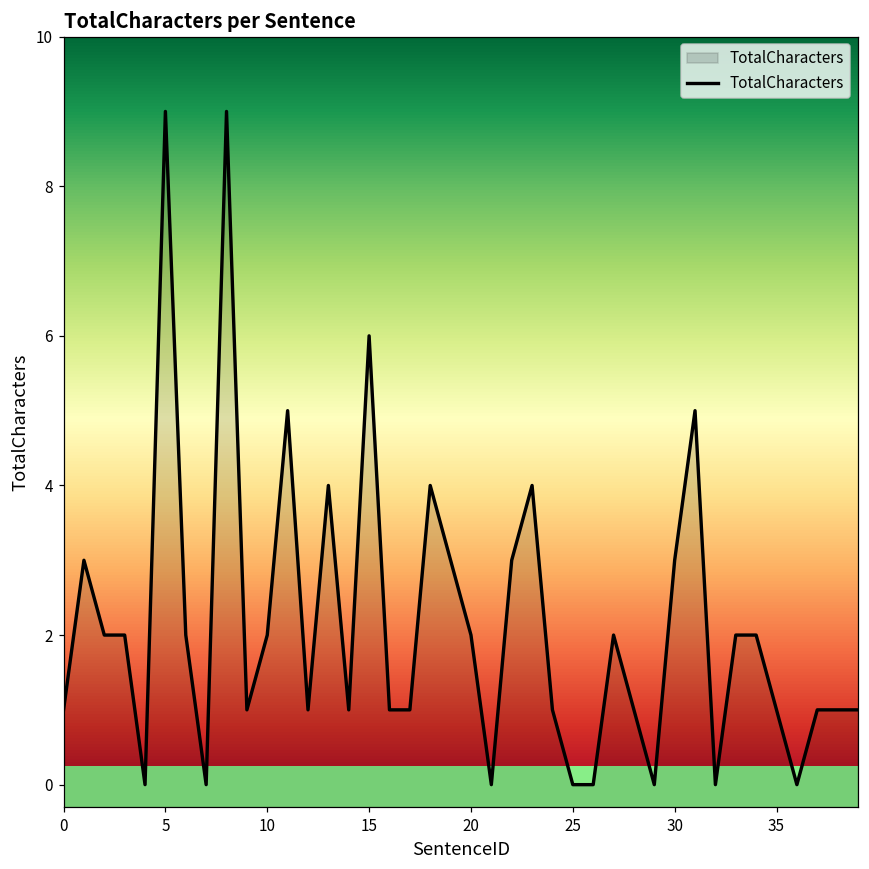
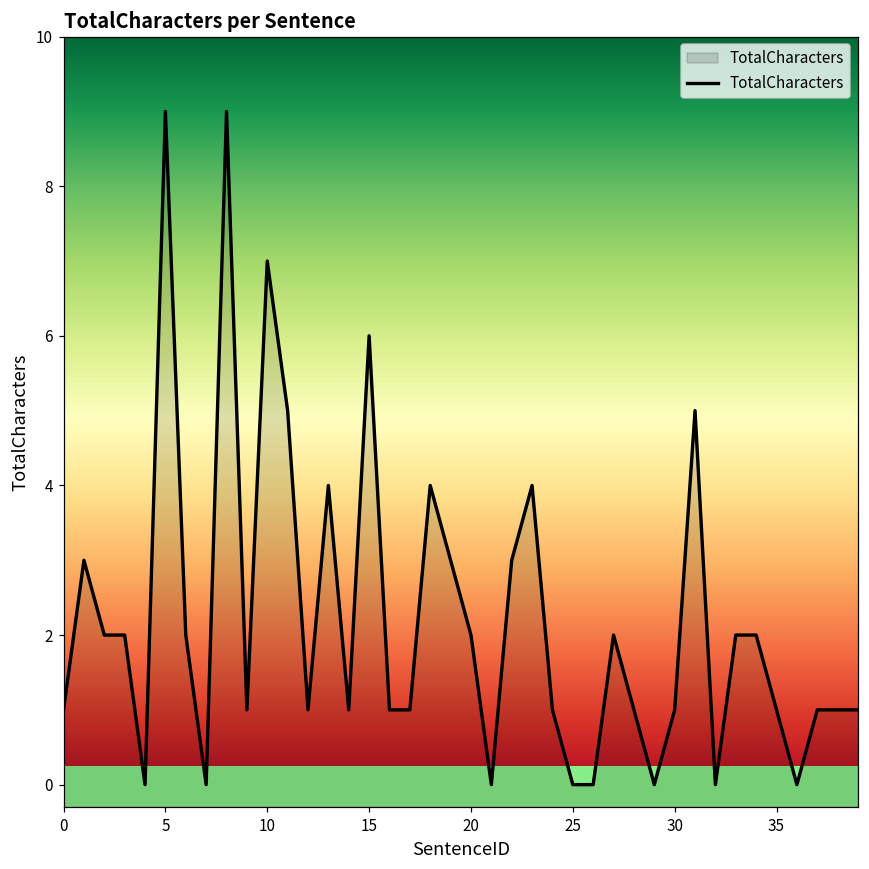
10: 2 -> 7
30: 3 -> 1
